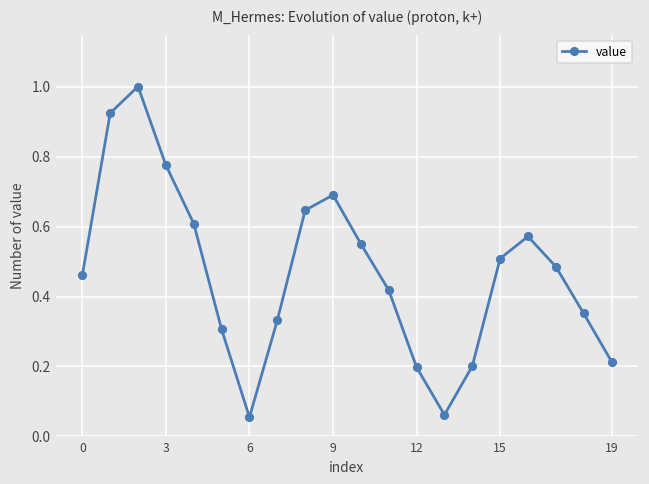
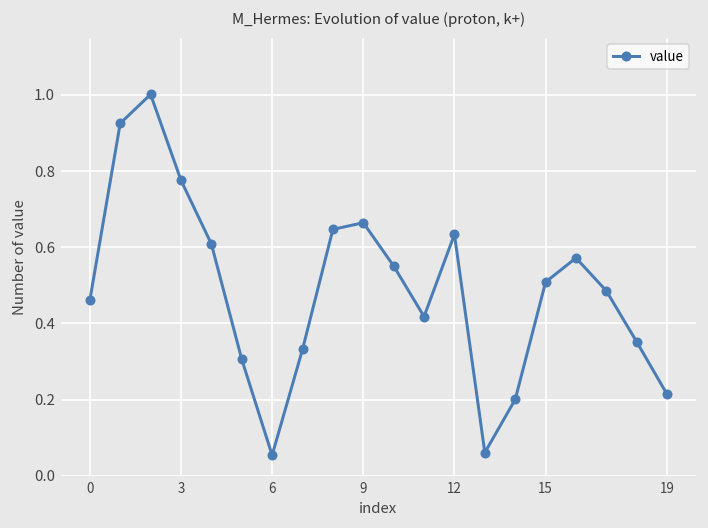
9: 0.69 -> 0.66
12: 0.20 -> 0.63
